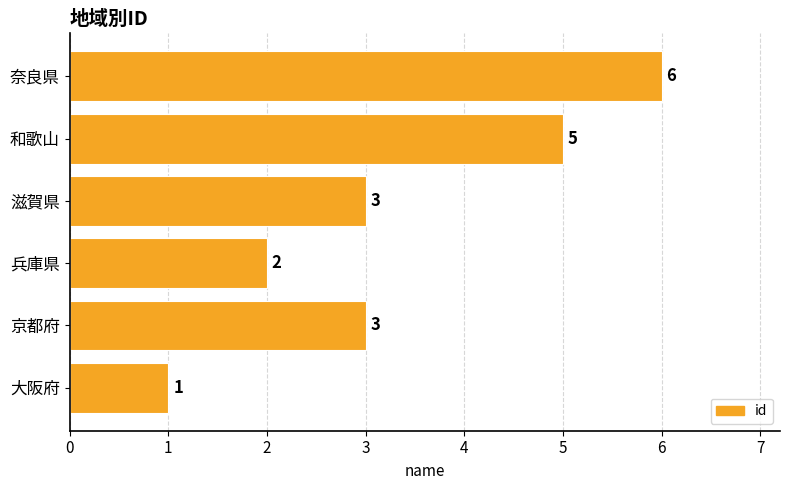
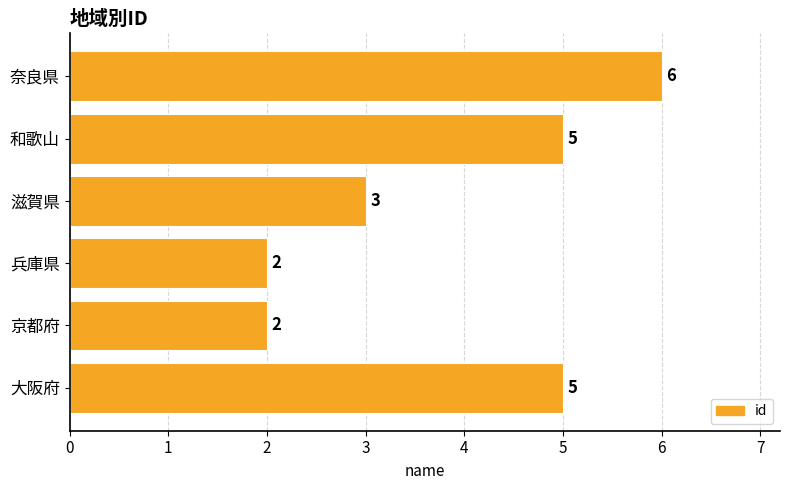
京都府: 3 -> 2
大阪府: 1 -> 5
